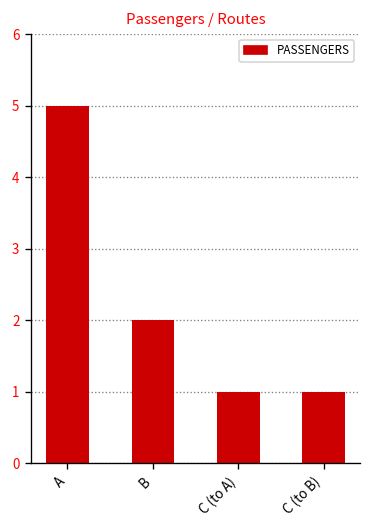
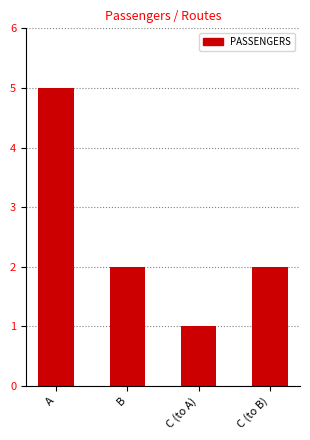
C (to B): 1 -> 2
